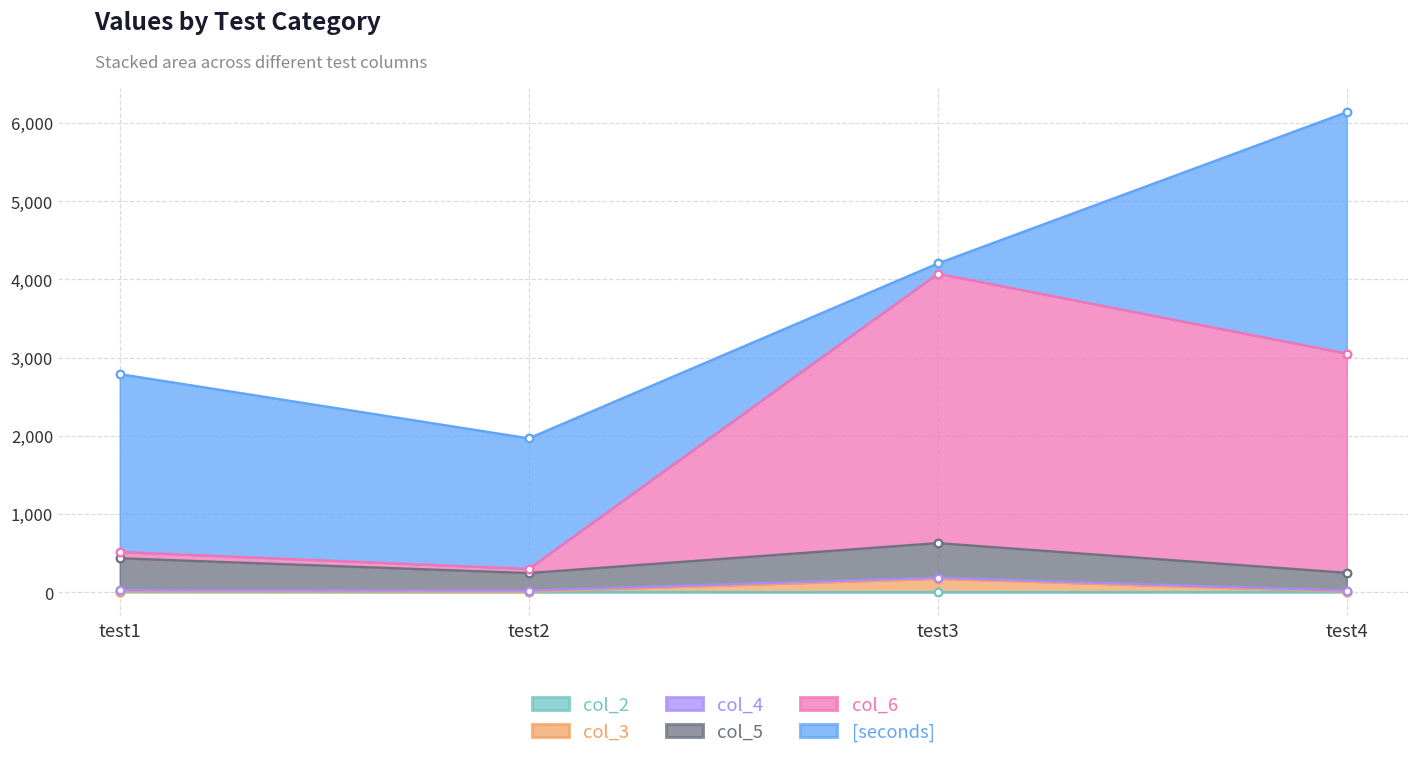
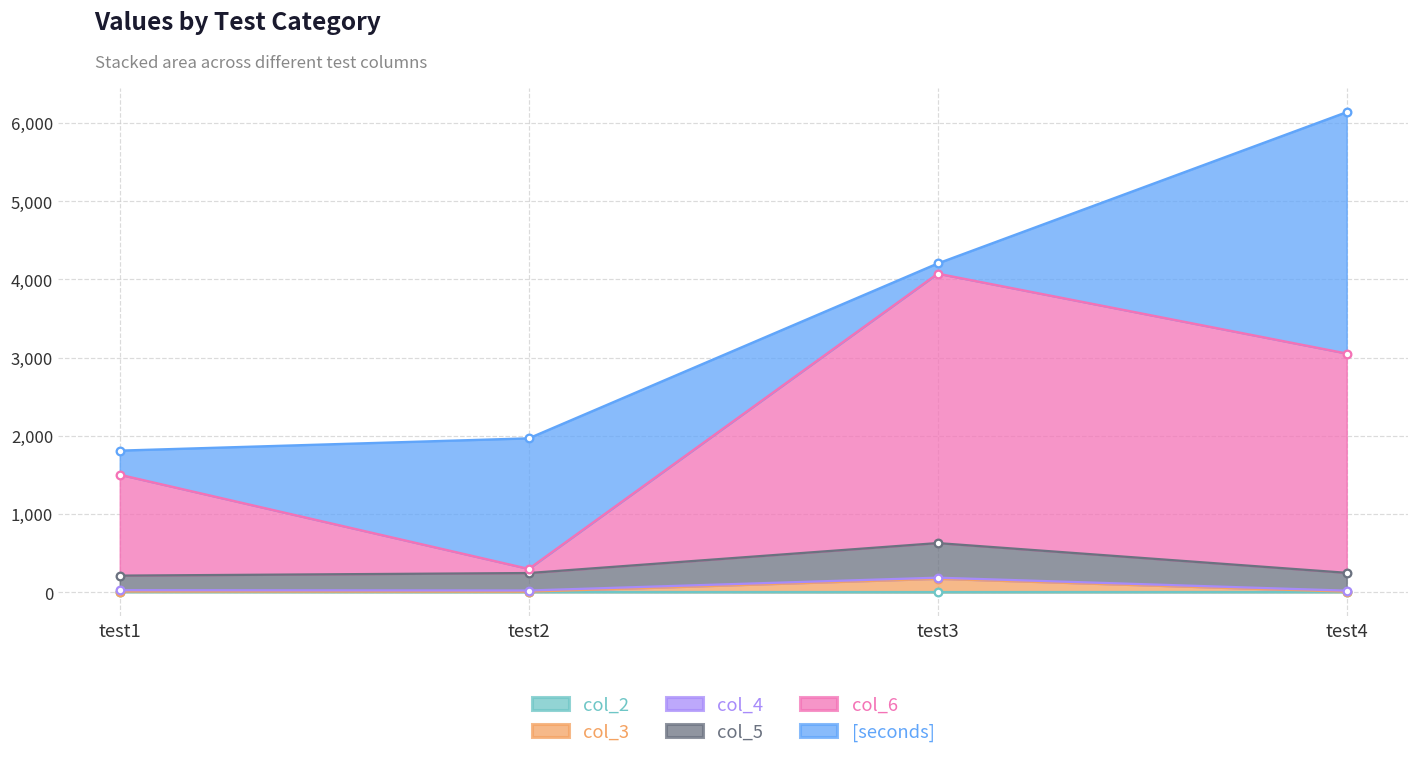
col_5, test1: 400 -> 200
col_6, test1: 100 -> 1,300
[seconds], test1: 2,300 -> 300
